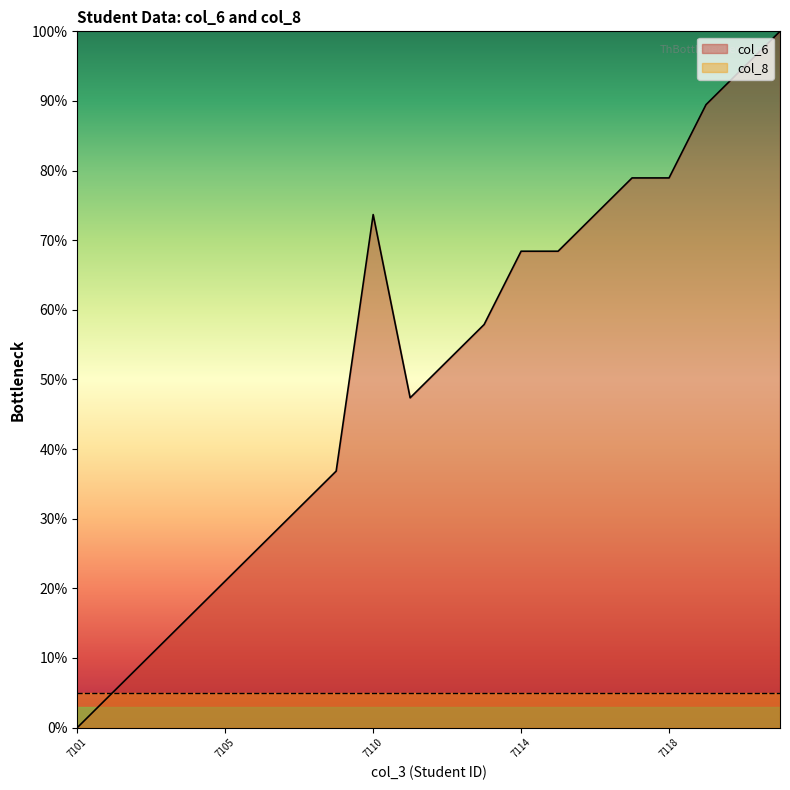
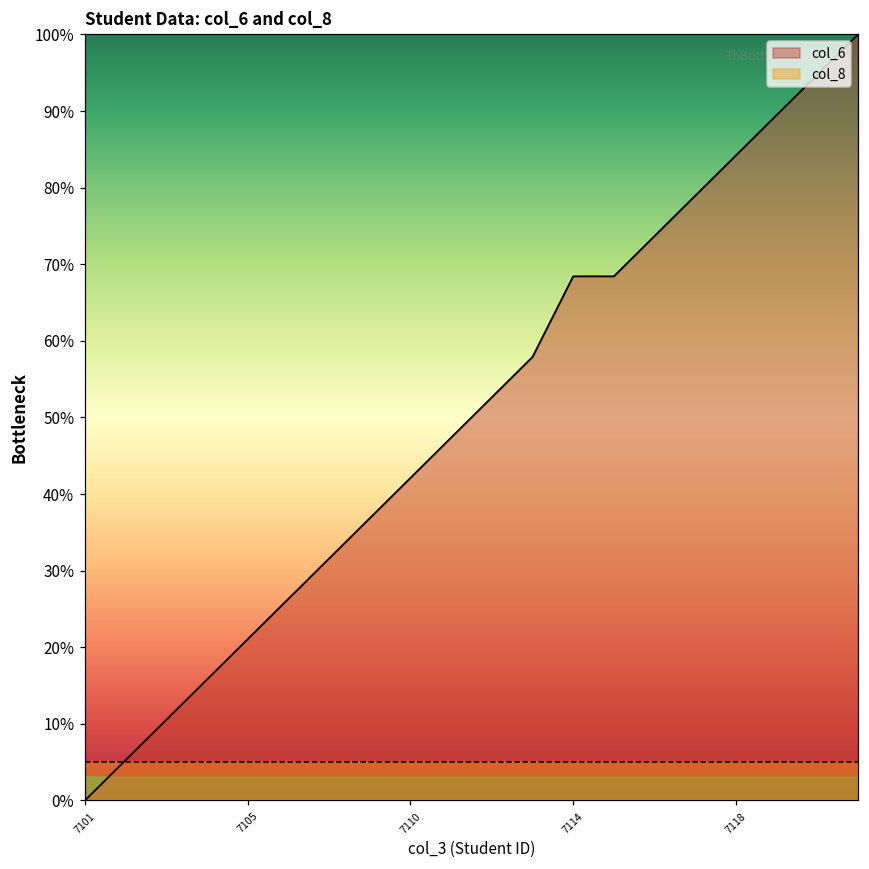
col_6, 7110: 74% -> 42%
col_6, 7118: 79% -> 84%
